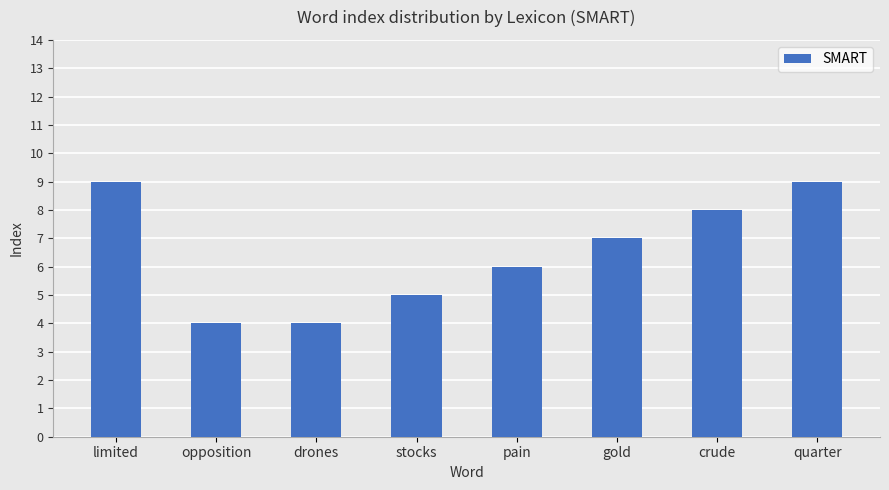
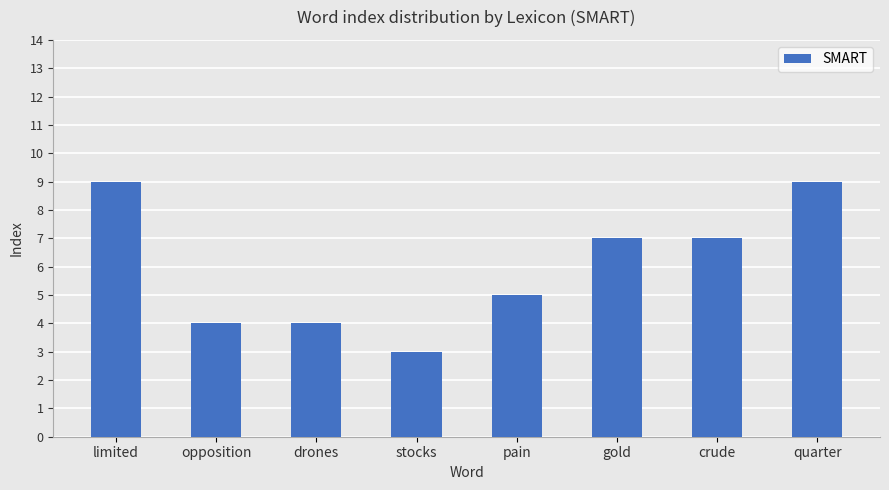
stocks: 5 -> 3
pain: 6 -> 5
crude: 8 -> 7
